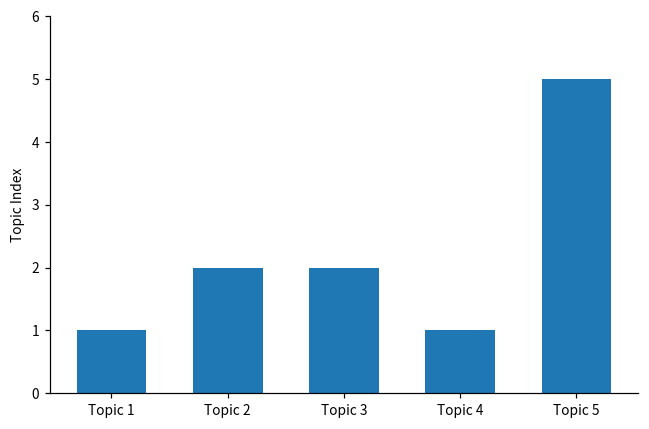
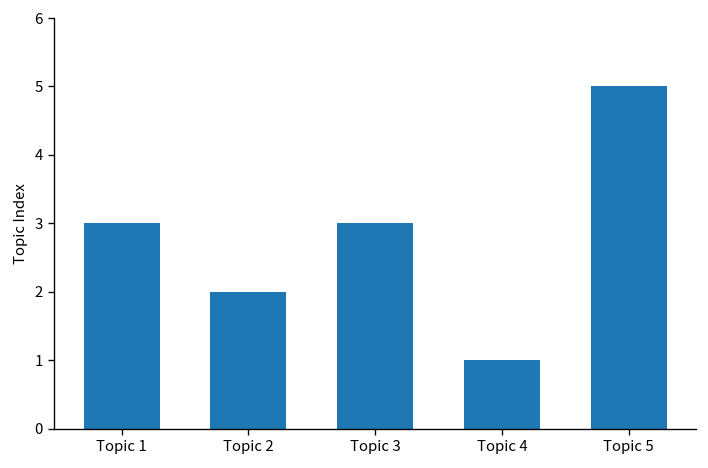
Topic 1: 1 -> 3
Topic 3: 2 -> 3
